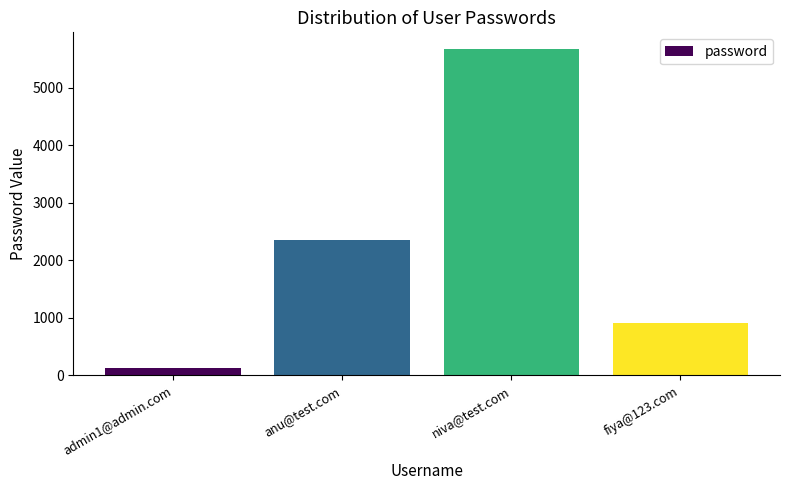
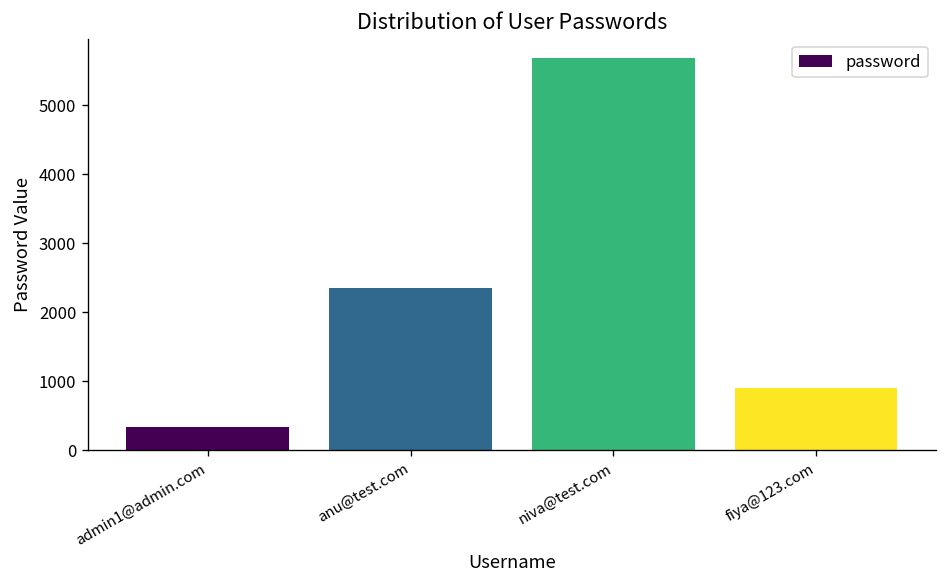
admin1@admin.com: 100 -> 300
